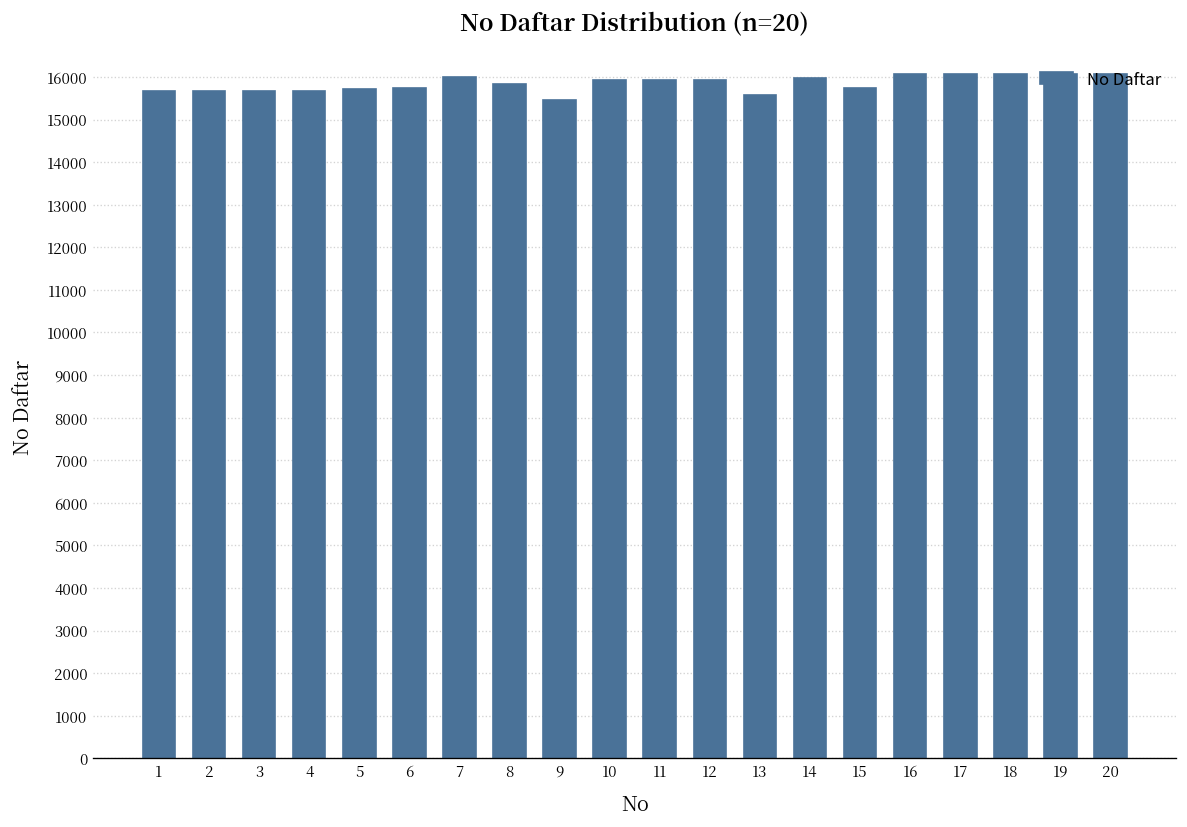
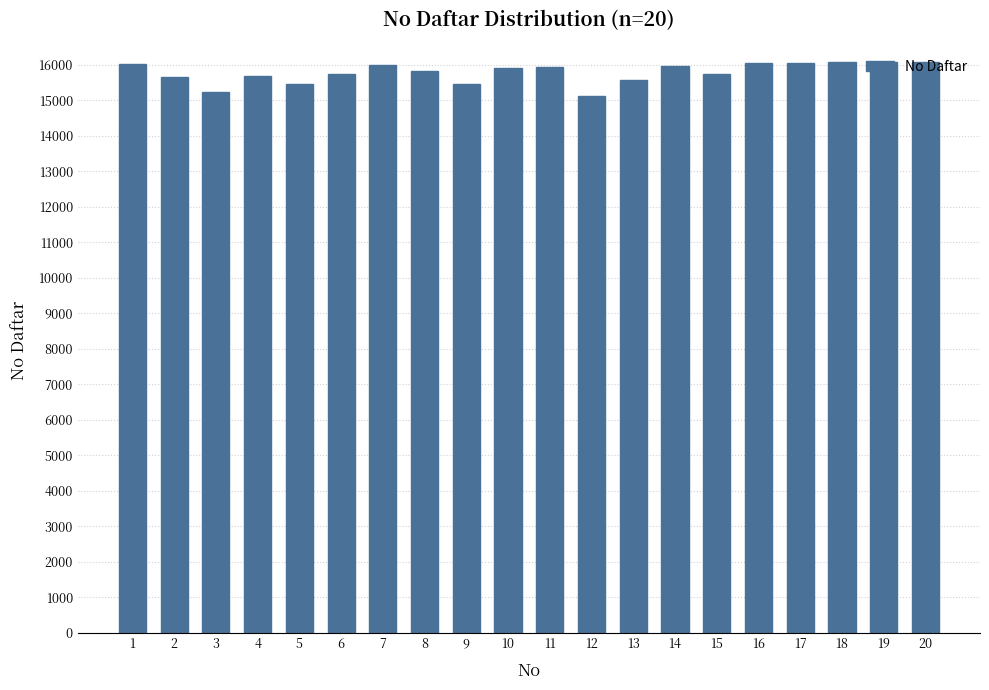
1: 15700 -> 16000
3: 15700 -> 15200
5: 15700 -> 15500
12: 15900 -> 15100
